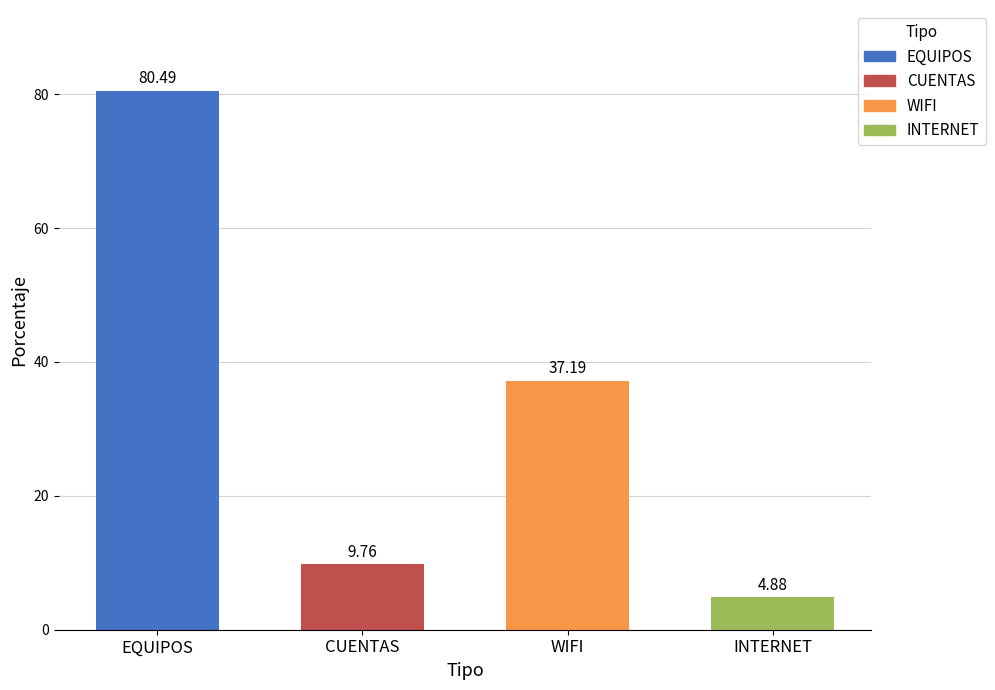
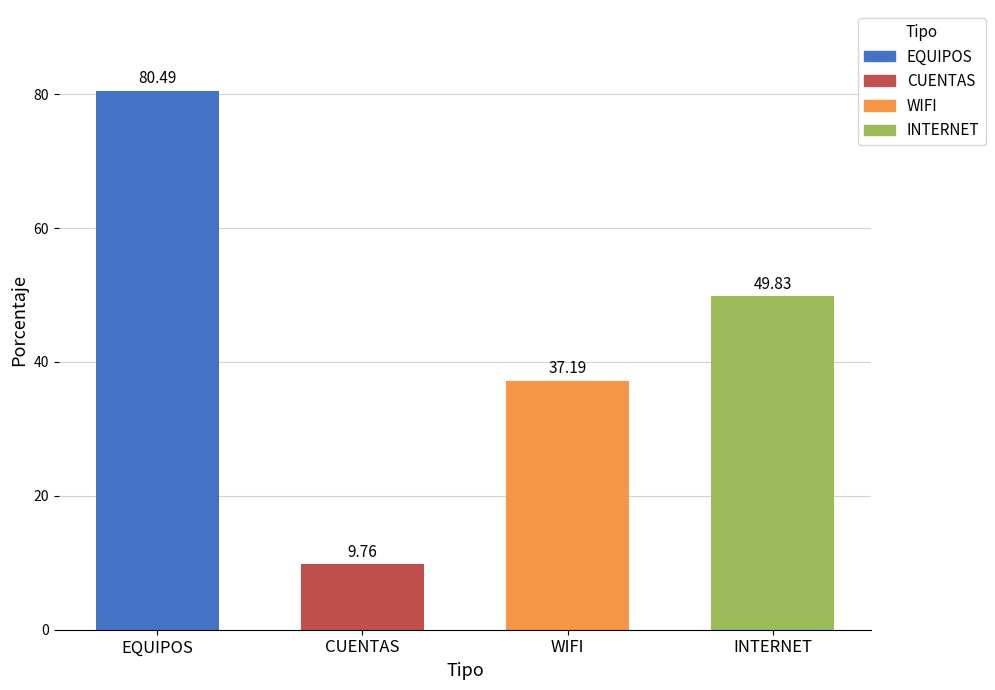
INTERNET: 4.88 -> 49.83
